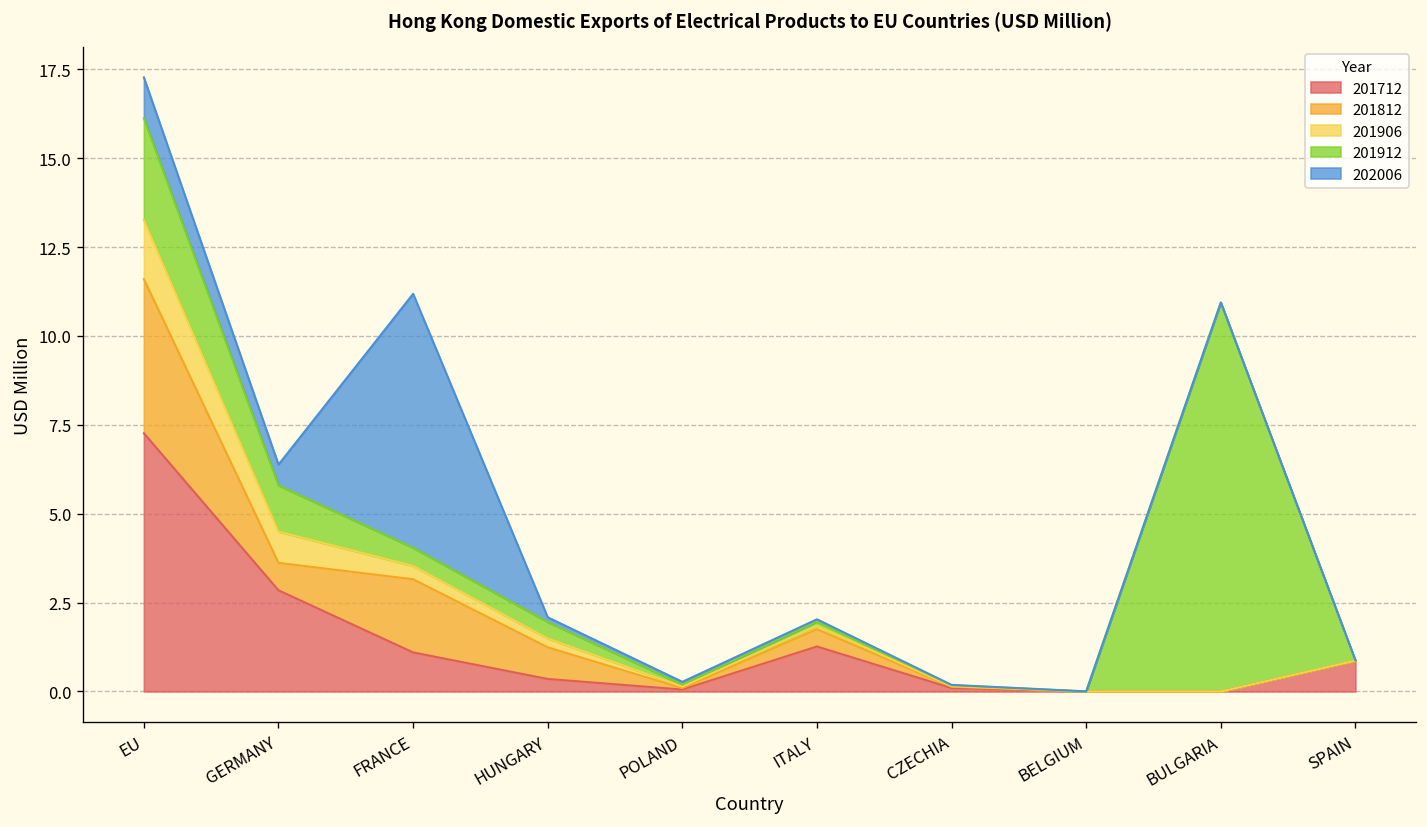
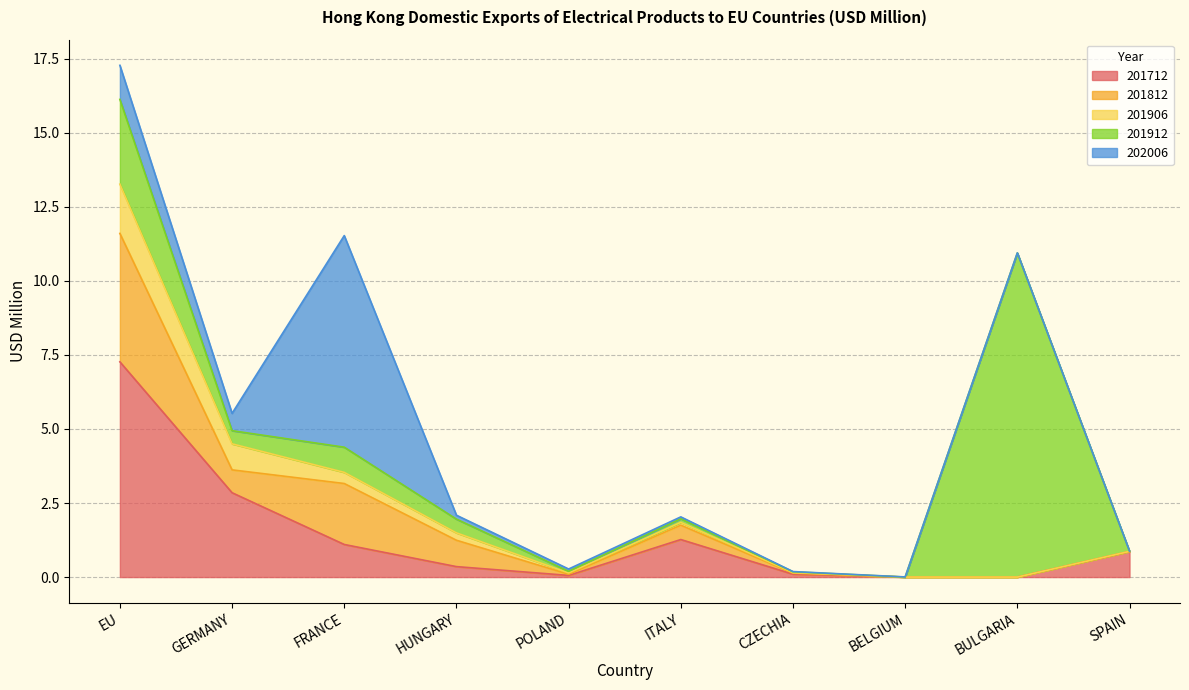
201912, GERMANY: 1.3 -> 0.4
201912, FRANCE: 0.5 -> 0.8
